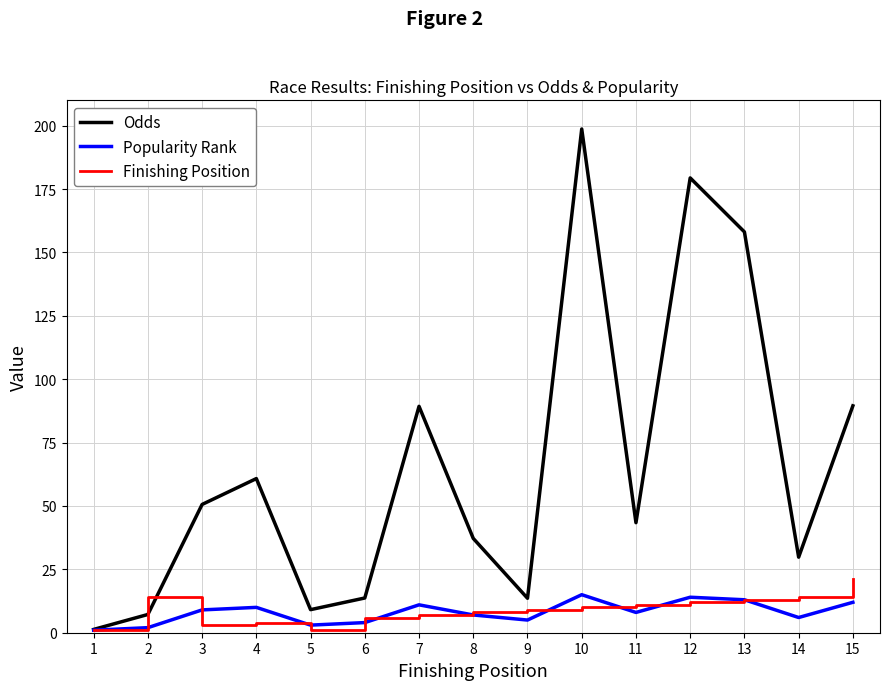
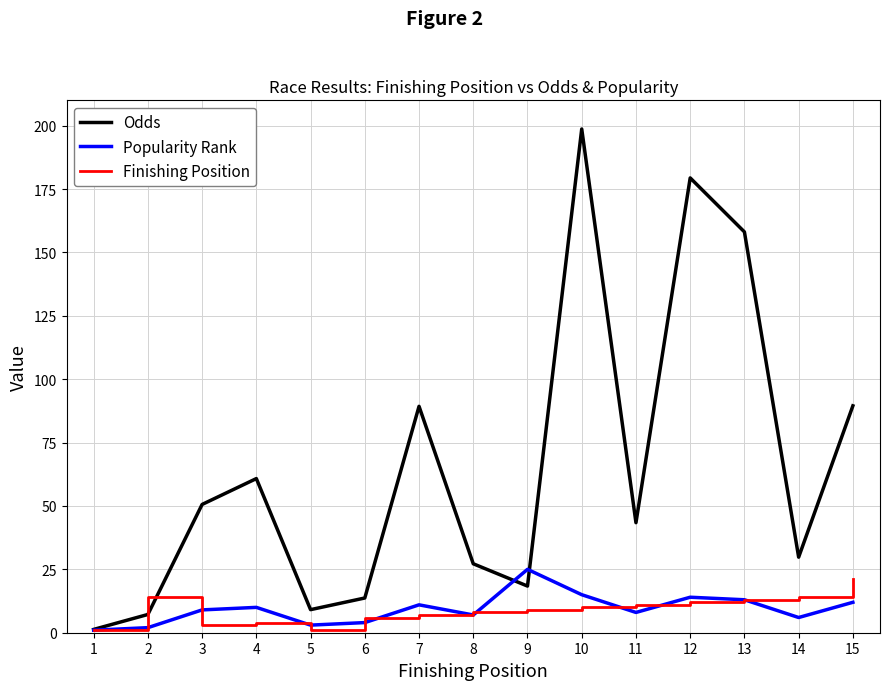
Odds, 8: 37 -> 27
Odds, 9: 14 -> 18
Popularity Rank, 9: 5 -> 25
